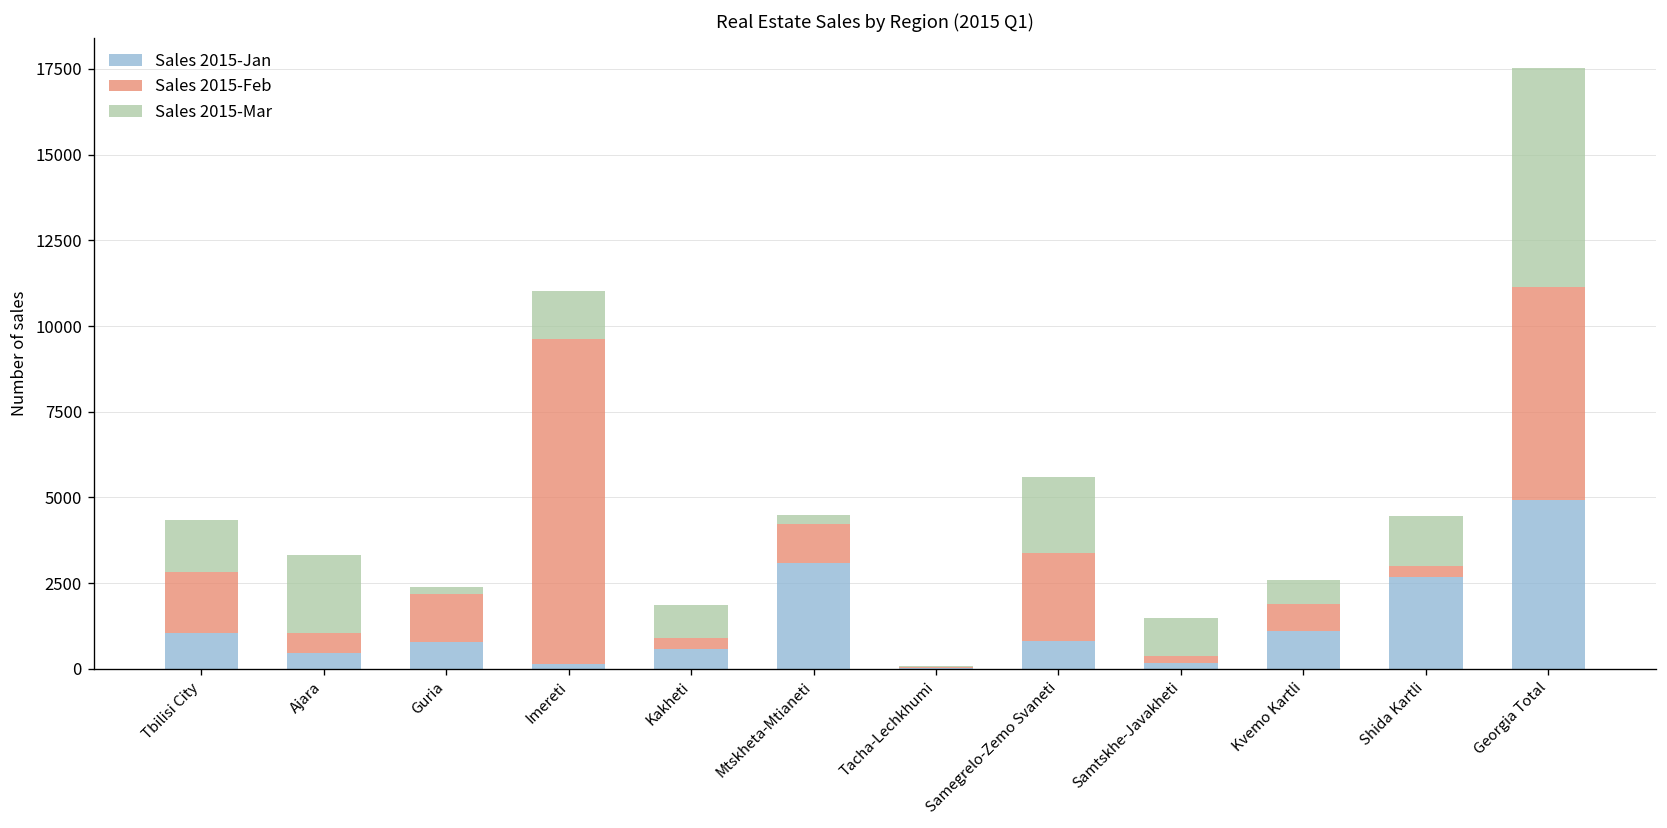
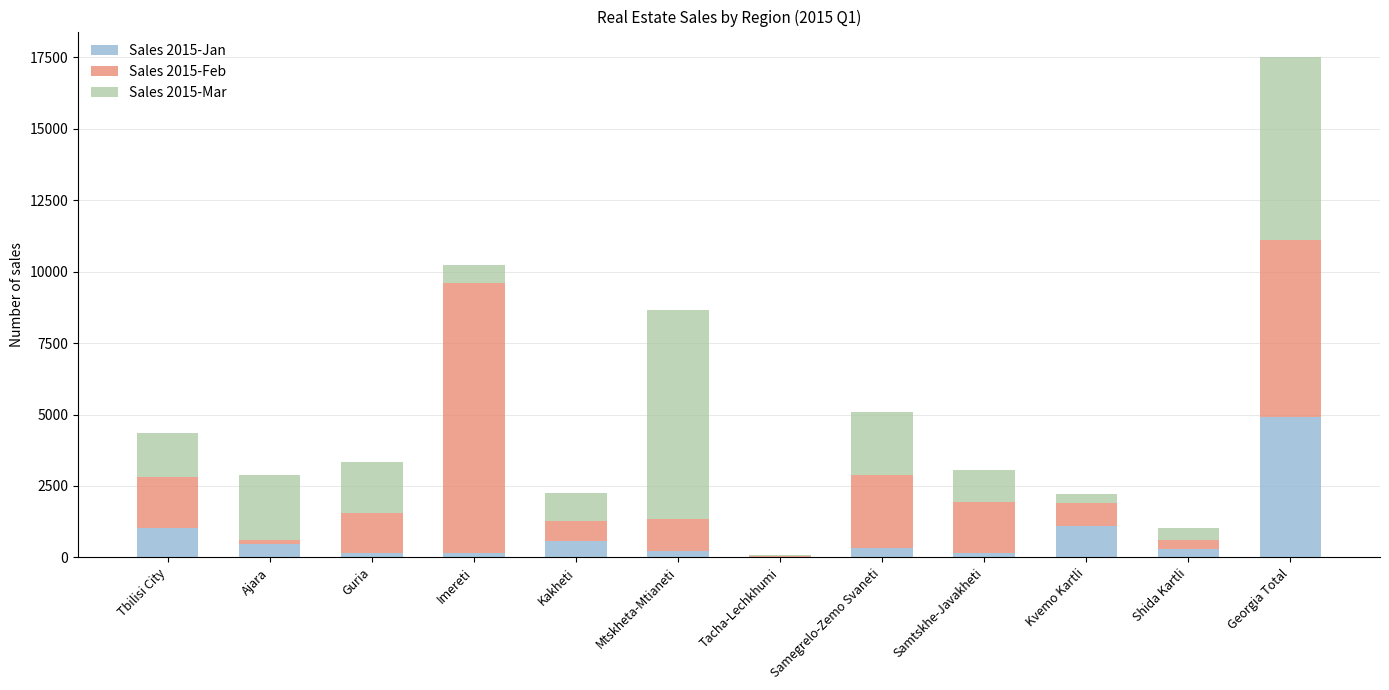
Sales 2015-Feb, Ajara: 600 -> 100
Sales 2015-Jan, Guria: 800 -> 100
Sales 2015-Mar, Guria: 200 -> 1800
Sales 2015-Mar, Imereti: 1400 -> 600
Sales 2015-Feb, Kakheti: 300 -> 700
Sales 2015-Jan, Mtskheta-Mtianeti: 3100 -> 200
Sales 2015-Mar, Mtskheta-Mtianeti: 300 -> 7300
Sales 2015-Jan, Samegrelo-Zemo Svaneti: 800 -> 300
Sales 2015-Feb, Samtskhe-Javakheti: 200 -> 1800
Sales 2015-Mar, Kvemo Kartli: 700 -> 300
Sales 2015-Jan, Shida Kartli: 2700 -> 300
Sales 2015-Mar, Shida Kartli: 1500 -> 400
